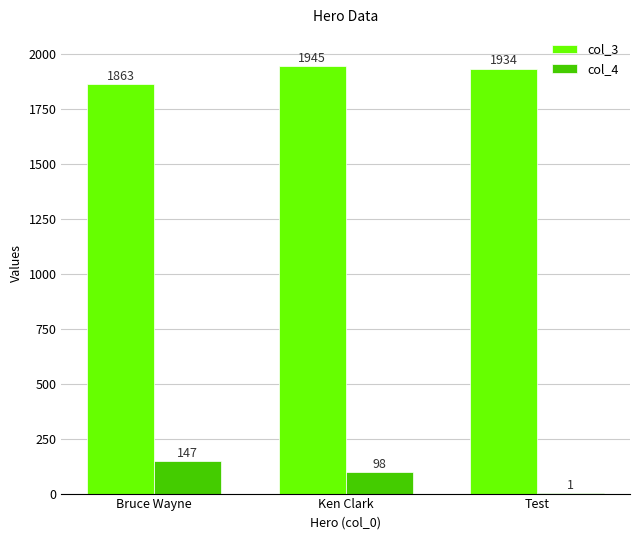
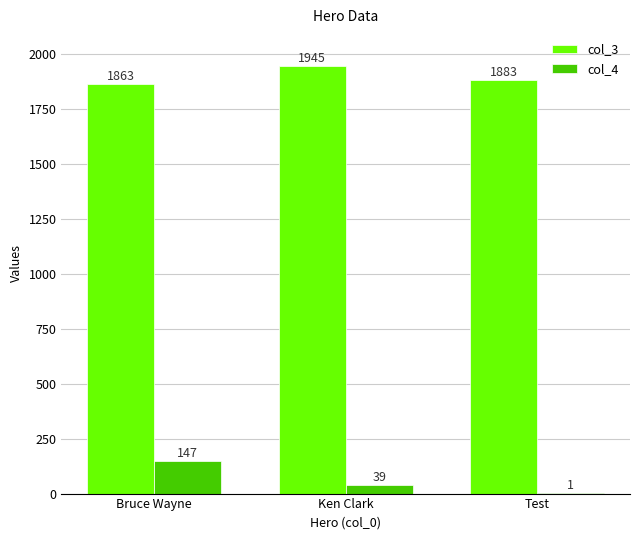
col_4, Ken Clark: 98 -> 39
col_3, Test: 1934 -> 1883
